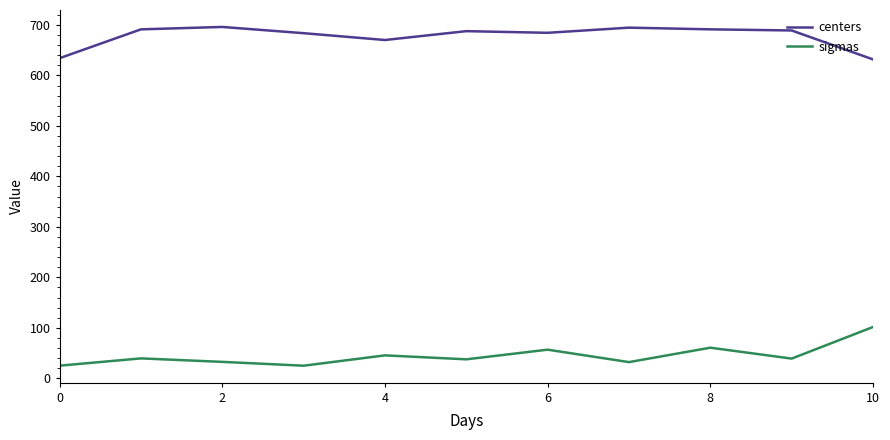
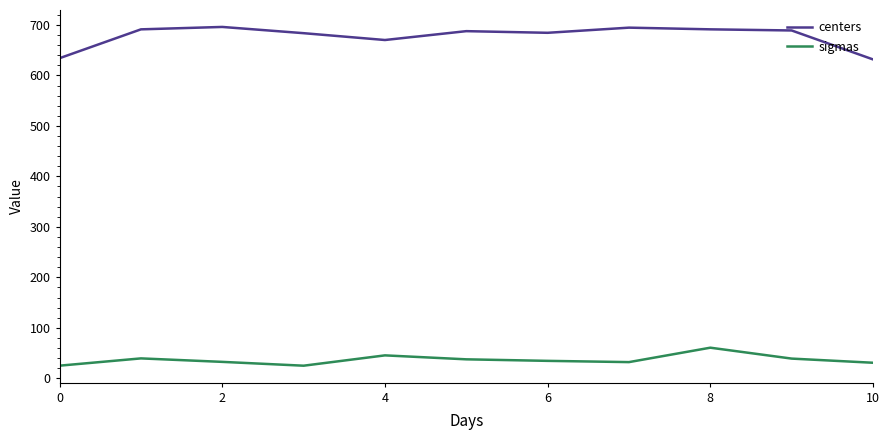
sigmas, 6: 60 -> 30
sigmas, 10: 100 -> 30
